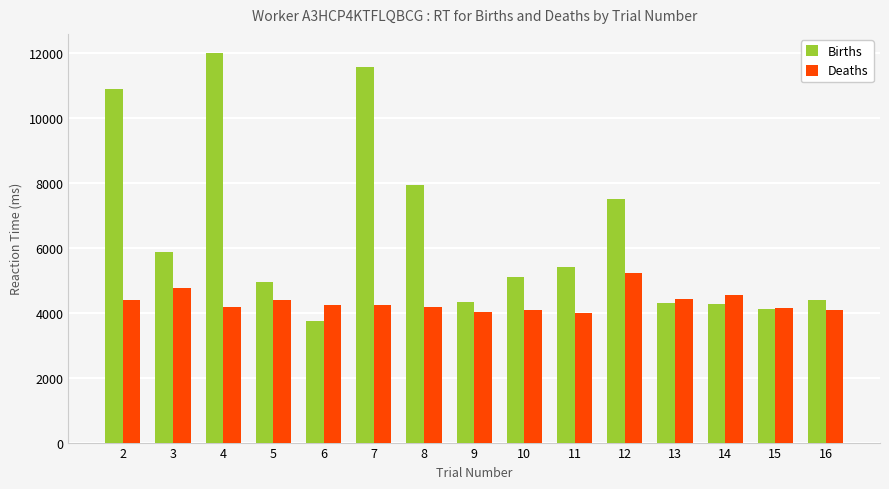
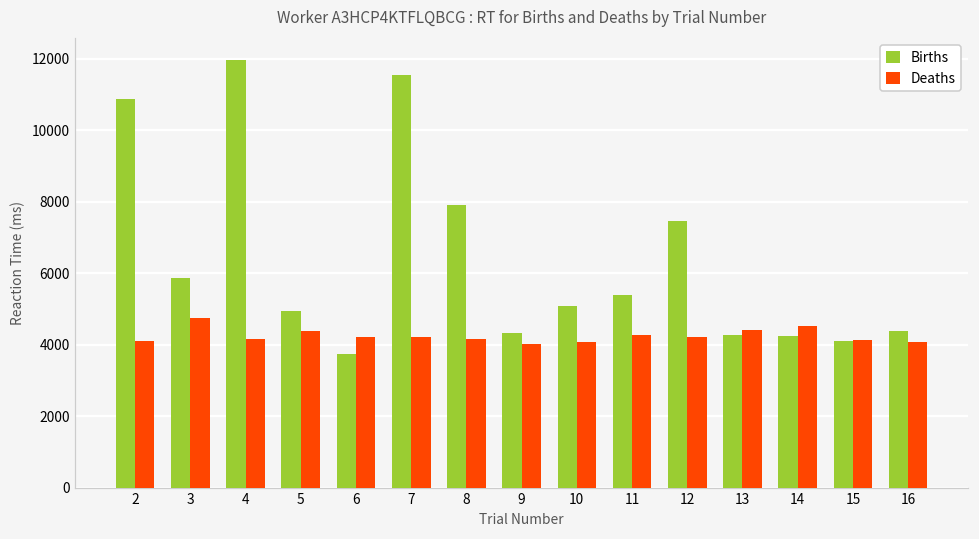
Deaths, 2: 4400 -> 4100
Deaths, 11: 4000 -> 4300
Deaths, 12: 5200 -> 4200
